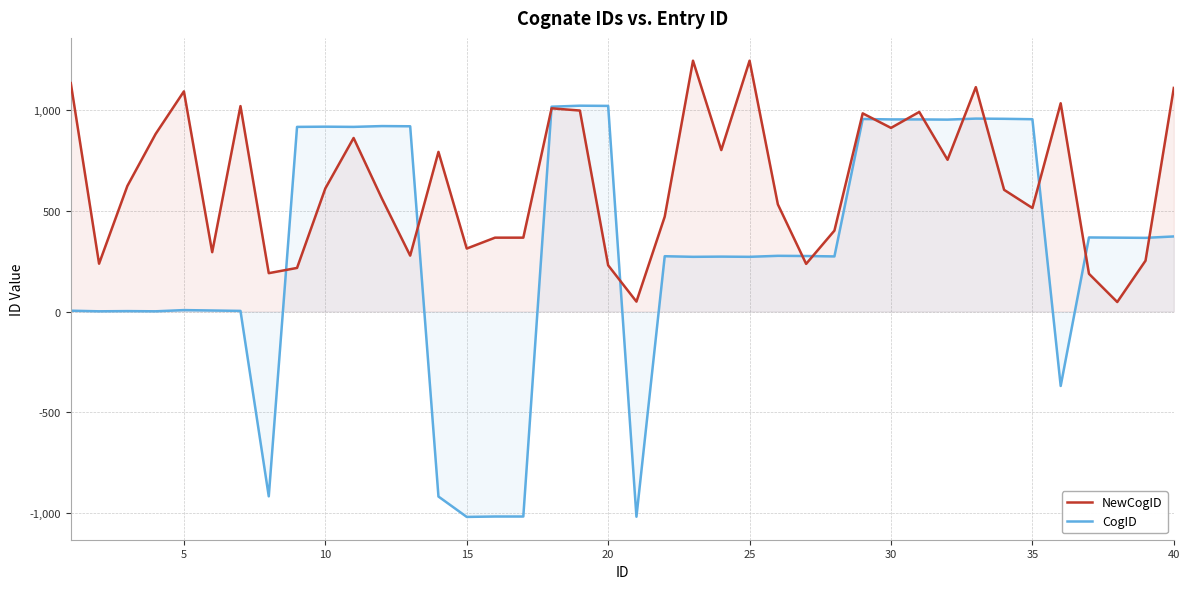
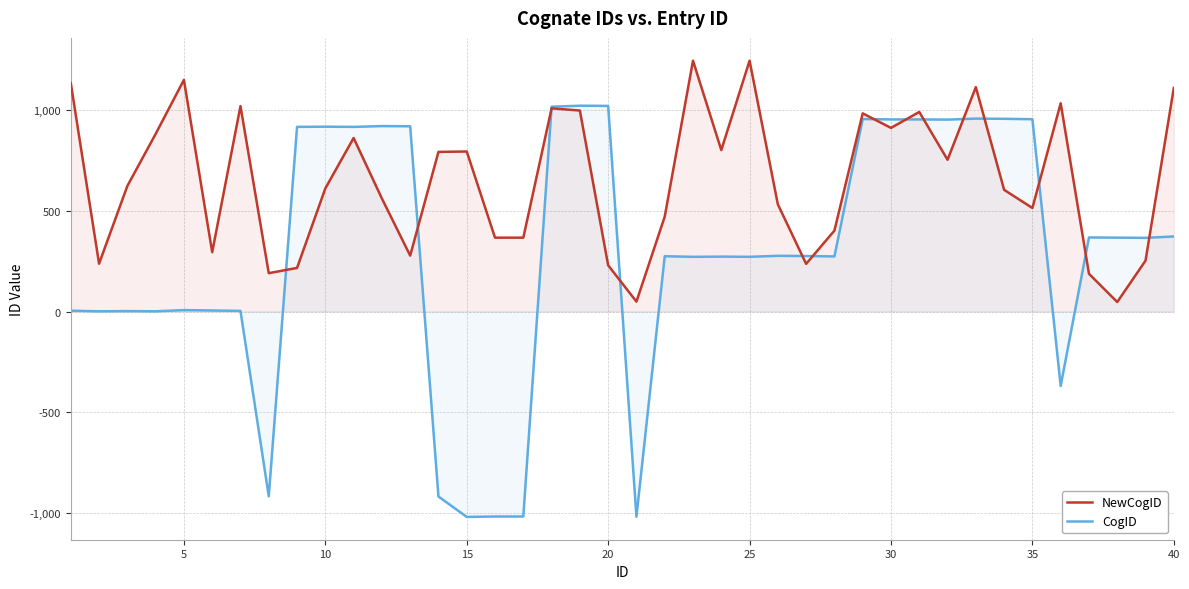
NewCogID, 5: 1,090 -> 1,150
NewCogID, 15: 310 -> 790
